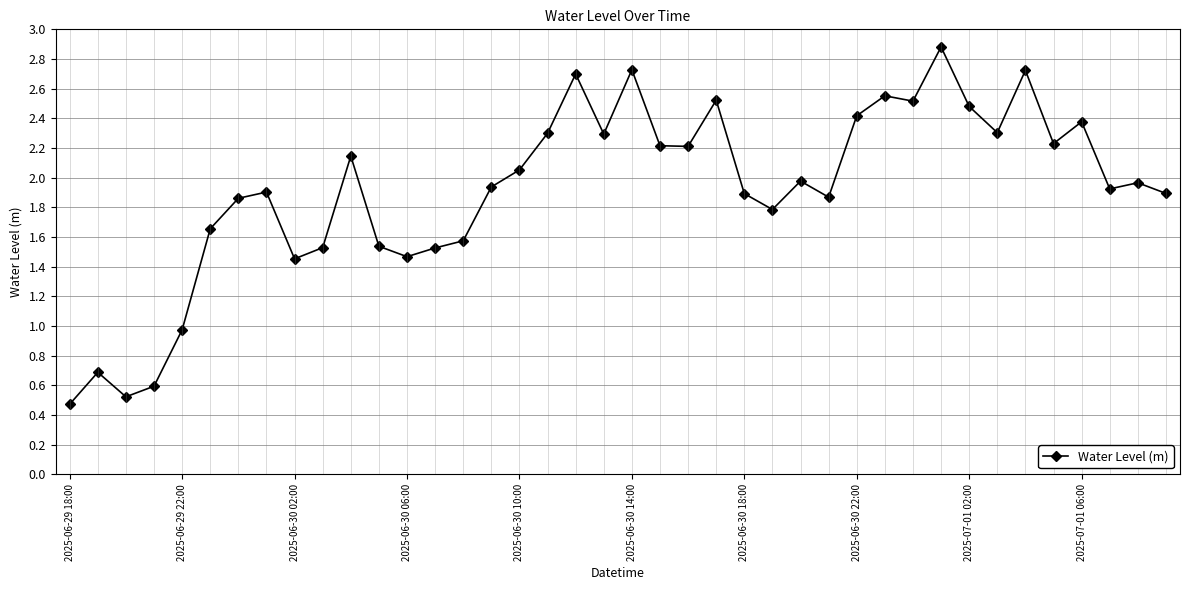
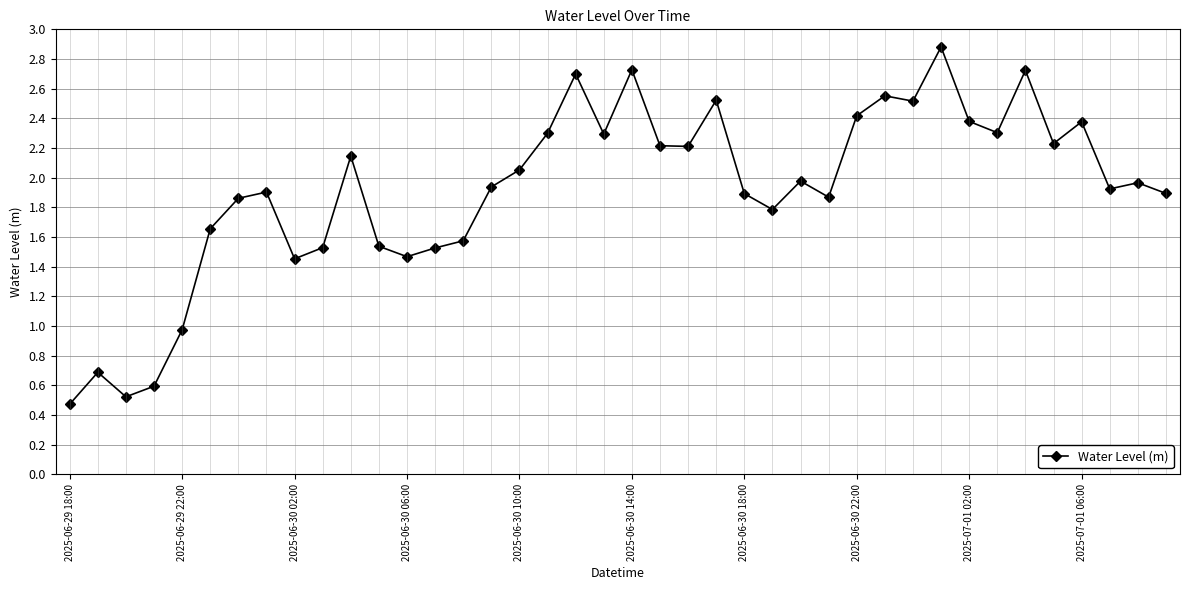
2025-07-01 02:00: 2.48 -> 2.38
